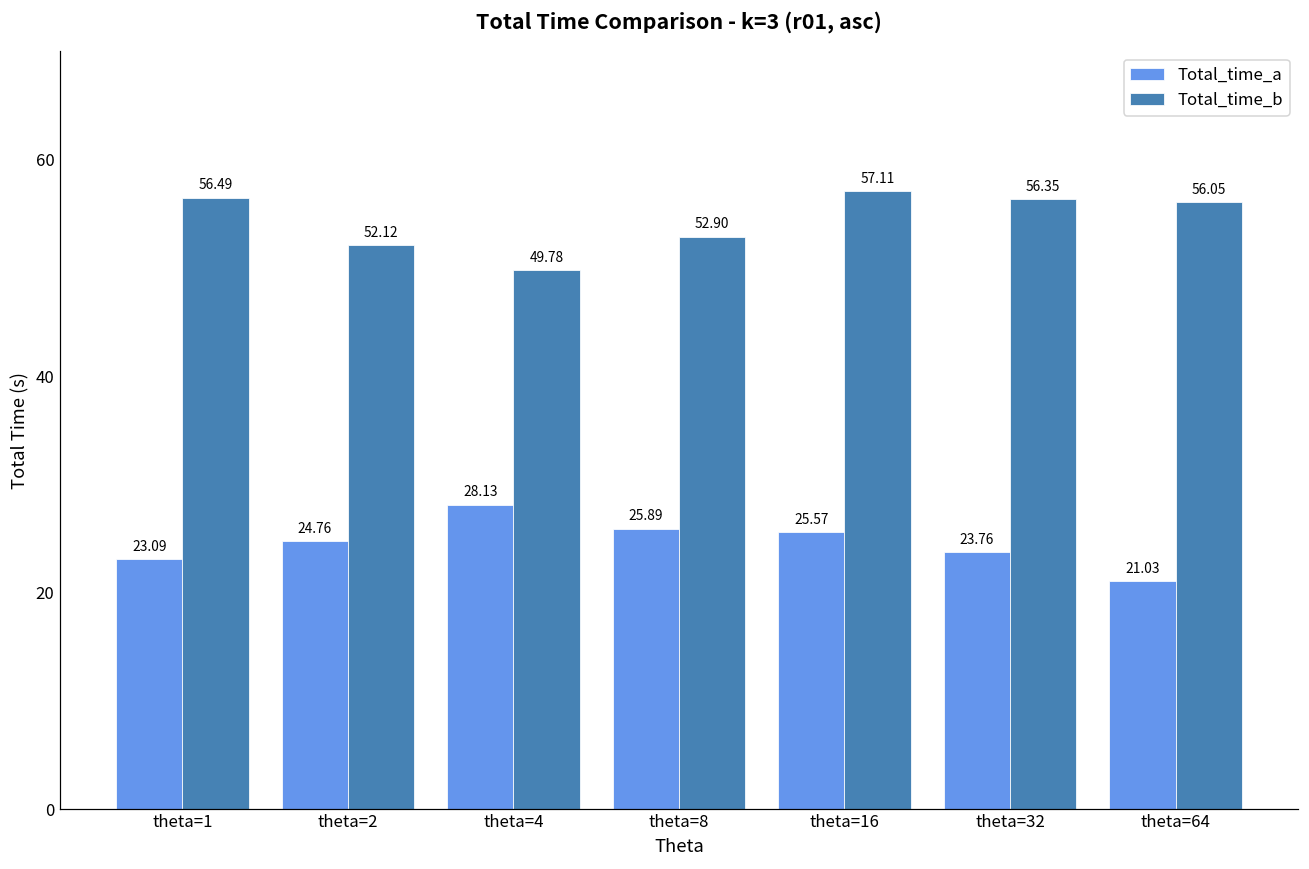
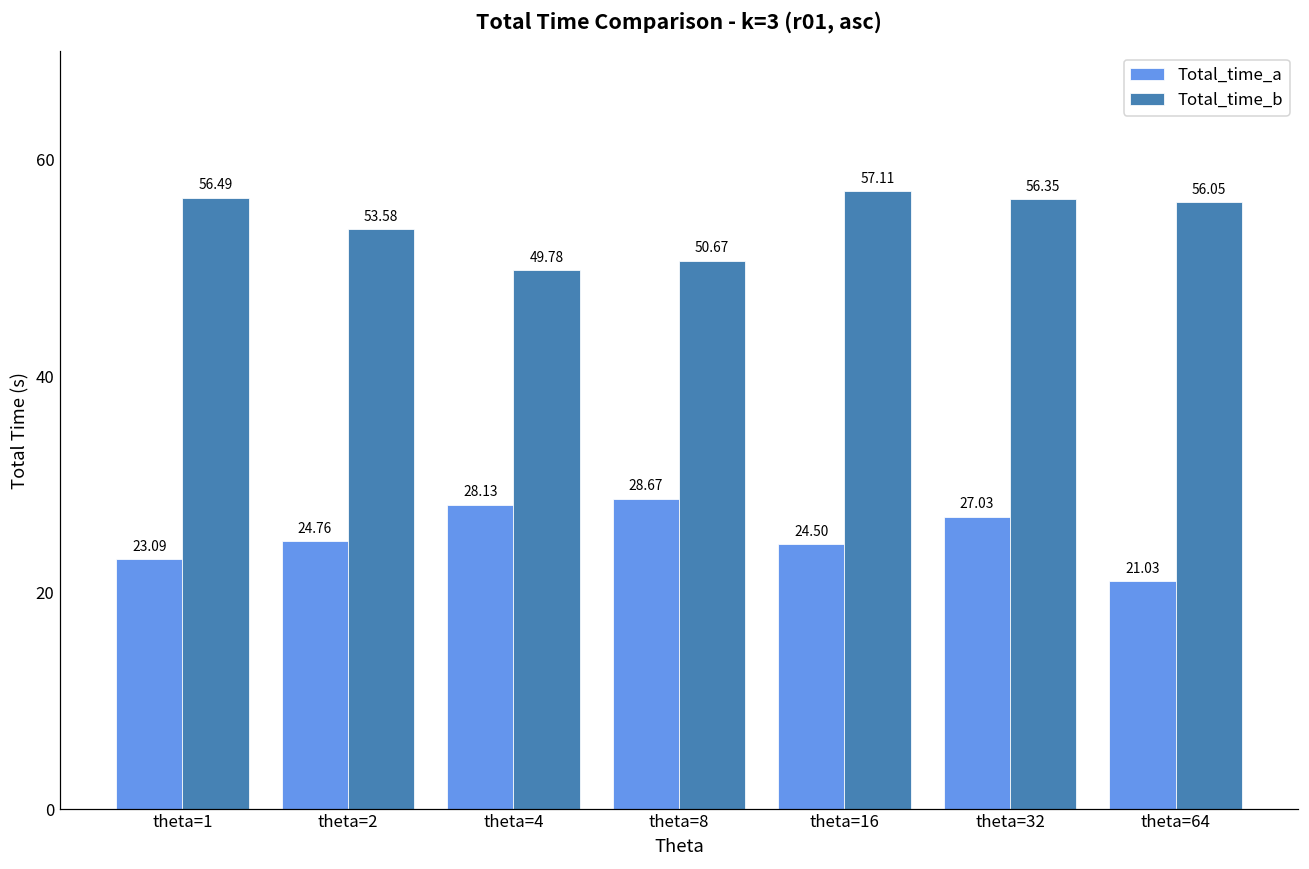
Total_time_b, theta=2: 52.12 -> 53.58
Total_time_a, theta=8: 25.89 -> 28.67
Total_time_b, theta=8: 52.90 -> 50.67
Total_time_a, theta=16: 25.57 -> 24.50
Total_time_a, theta=32: 23.76 -> 27.03
